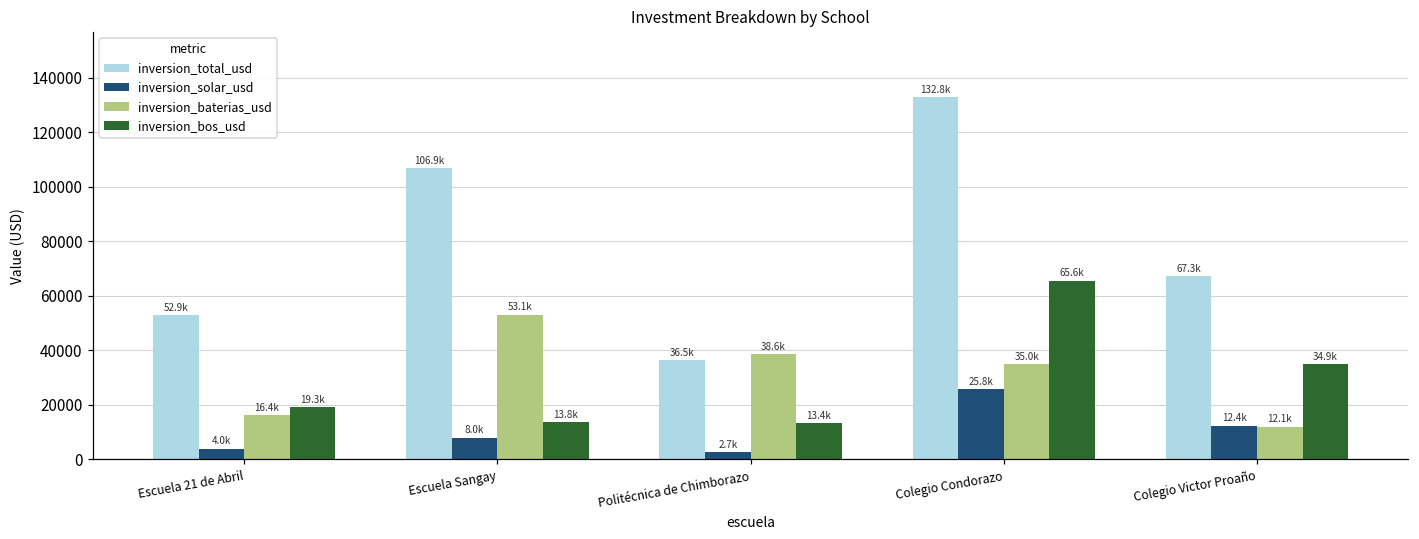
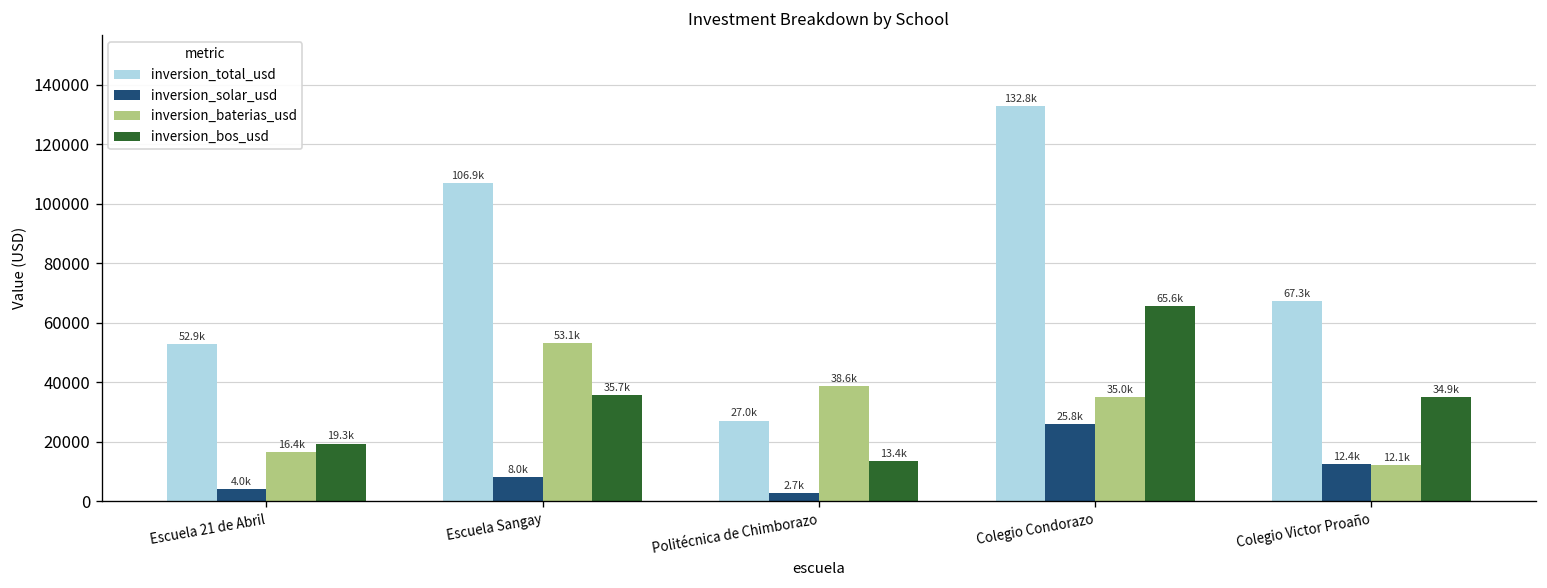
inversion_bos_usd, Escuela Sangay: 13.8k -> 35.7k
inversion_total_usd, Politécnica de Chimborazo: 36.5k -> 27.0k
